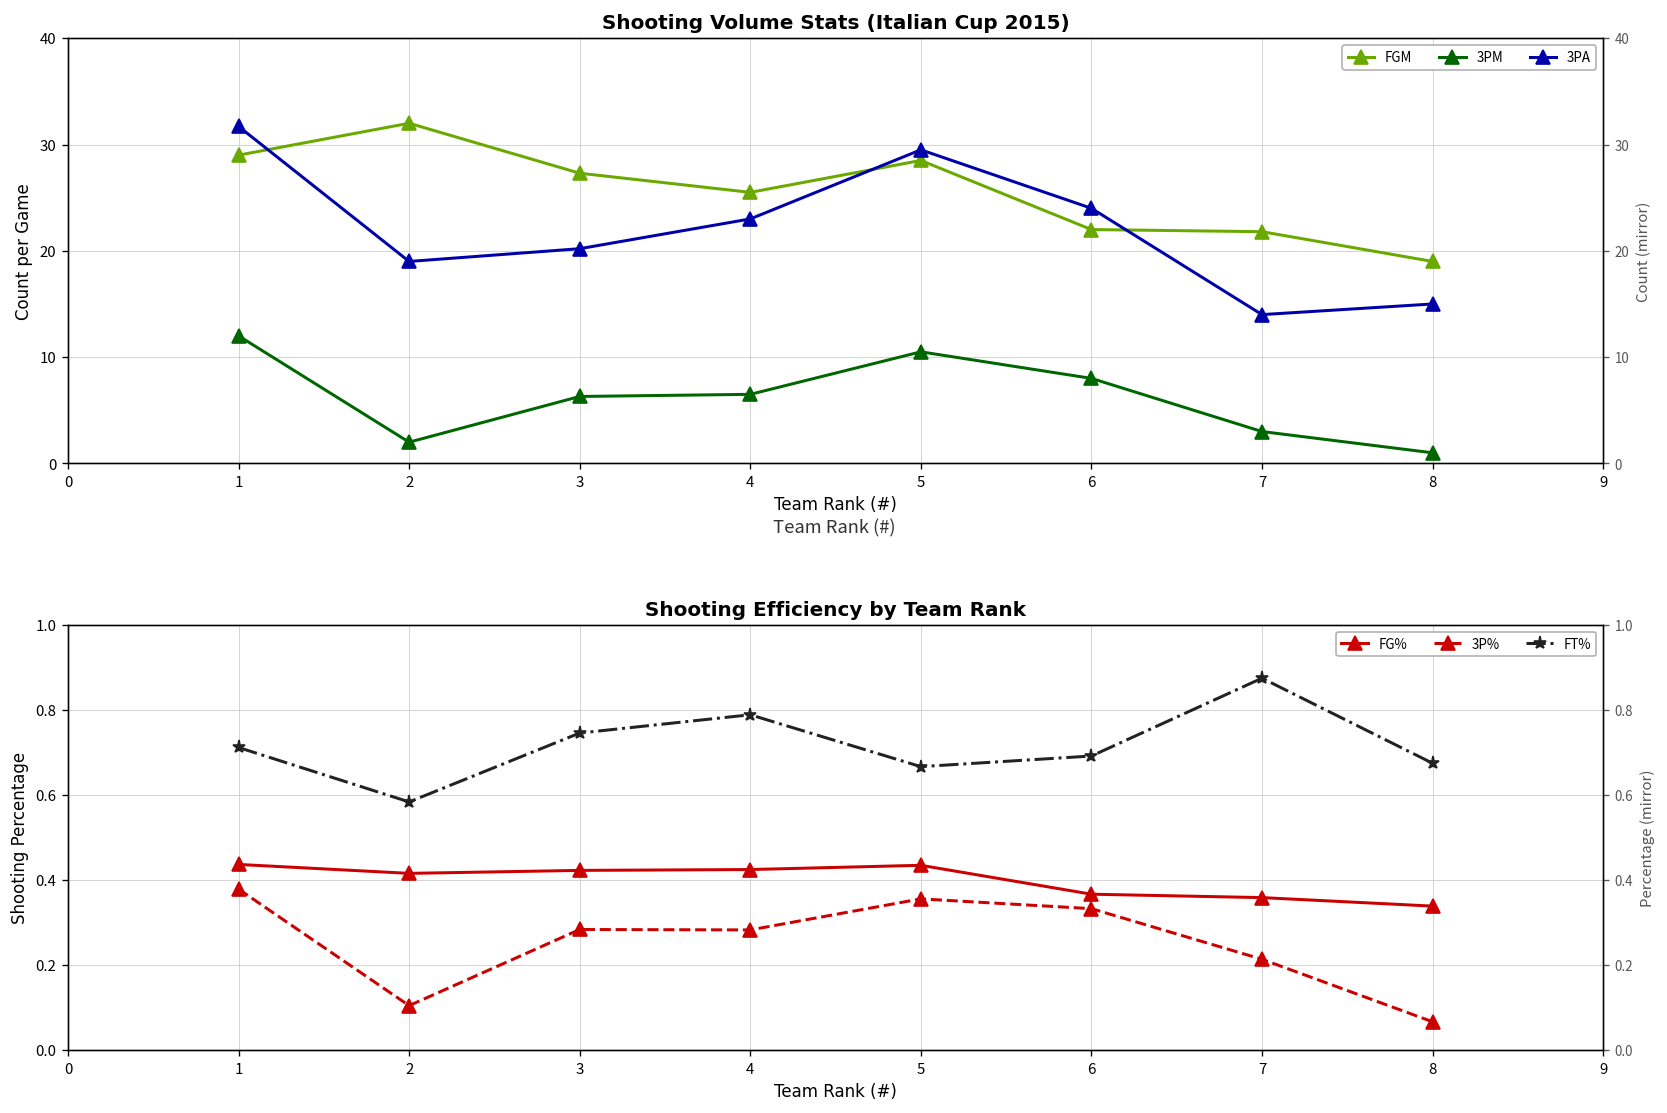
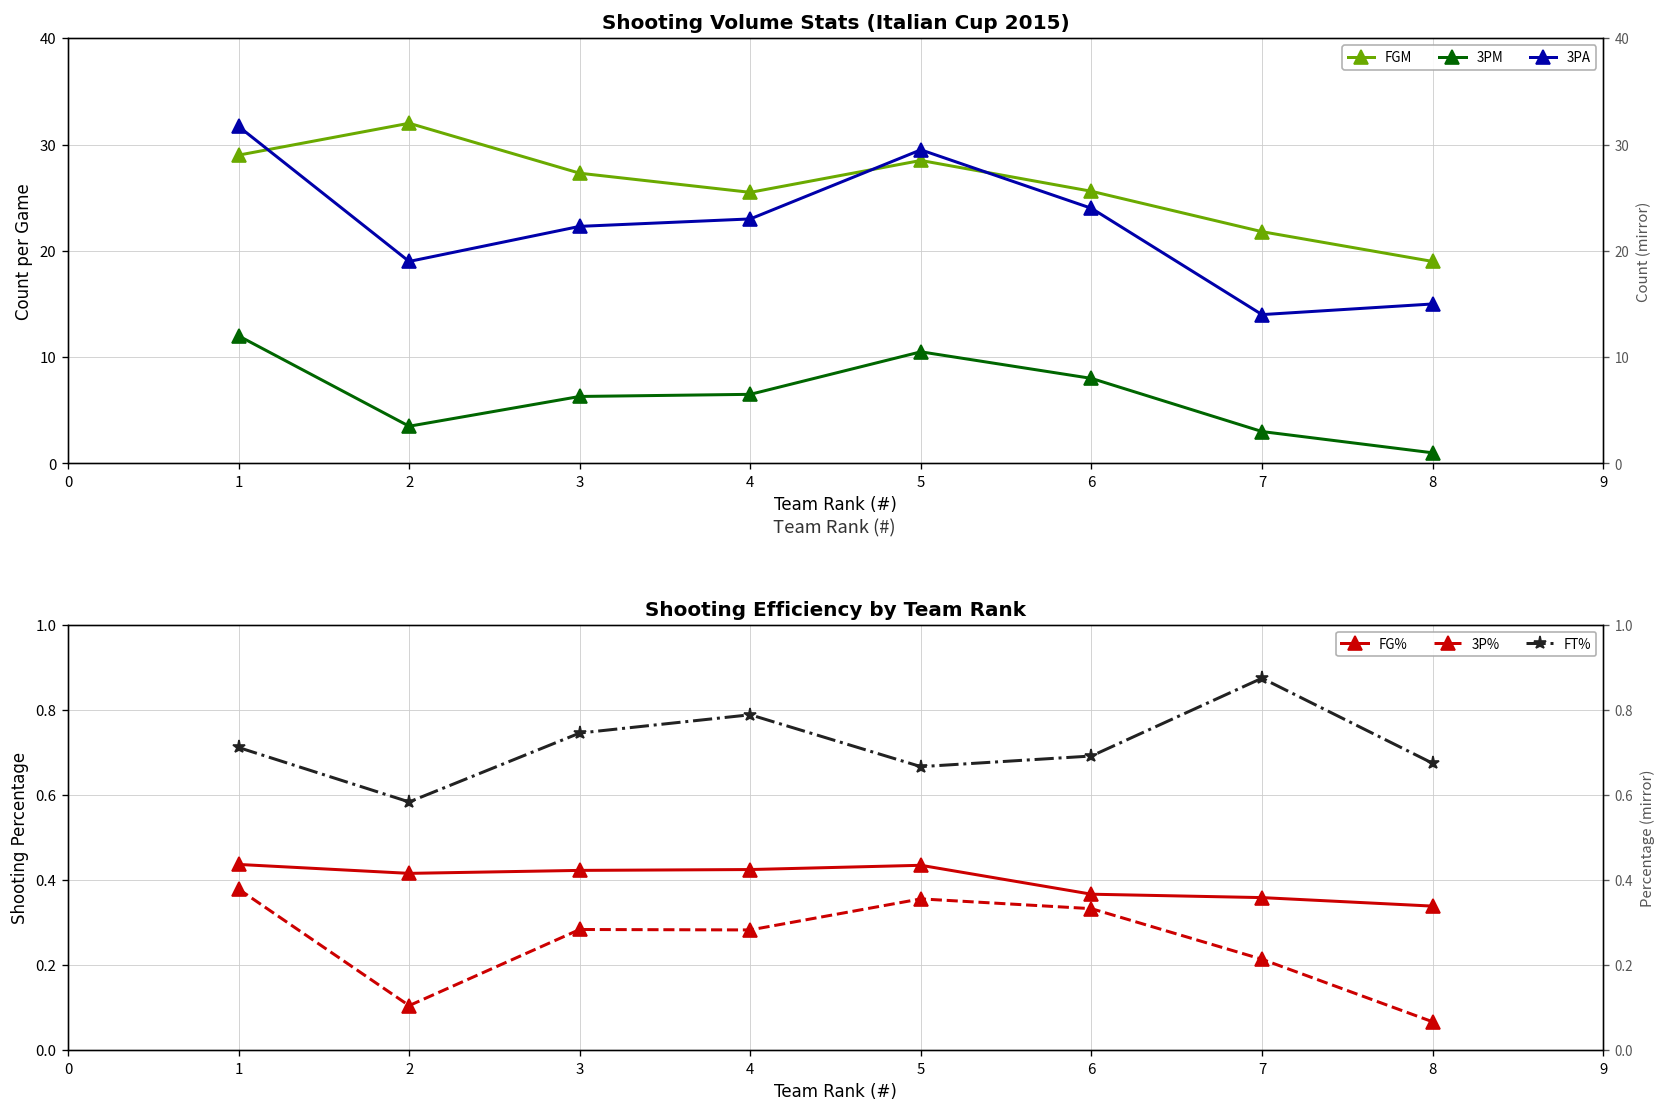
Shooting Volume Stats (Italian Cup 2015), 3PM, 2: 2 -> 4
Shooting Volume Stats (Italian Cup 2015), 3PA, 3: 20 -> 22
Shooting Volume Stats (Italian Cup 2015), FGM, 6: 22 -> 26
